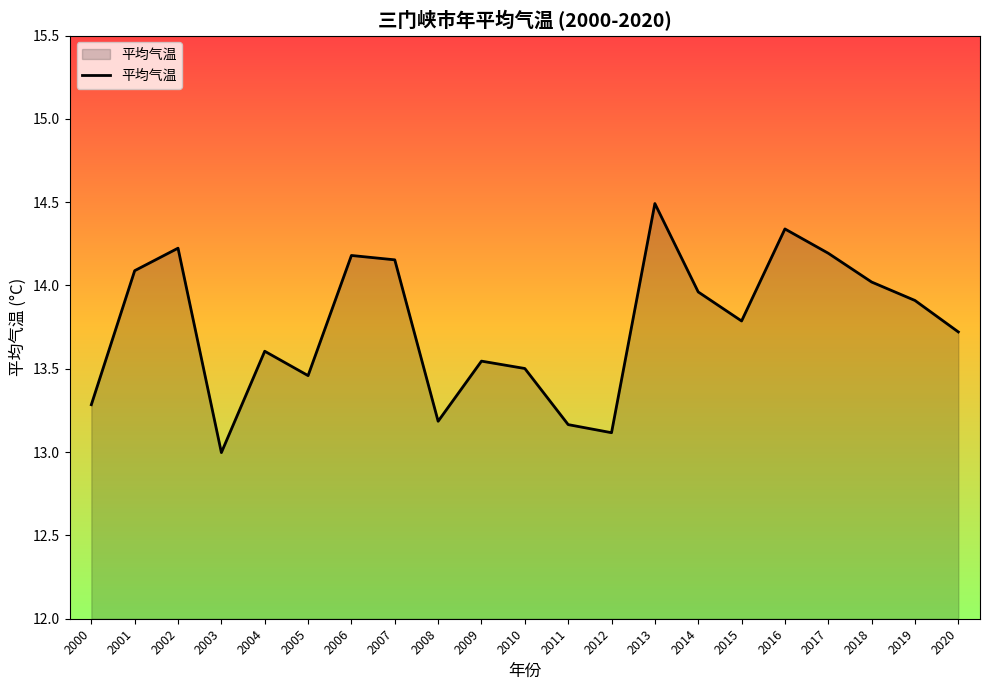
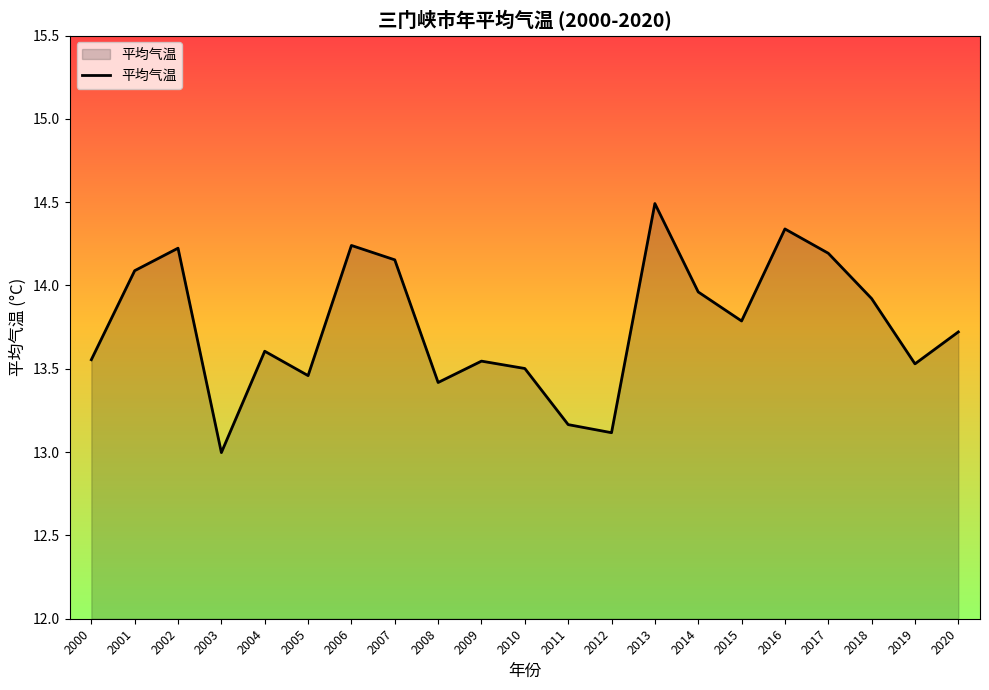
2000: 13.28 -> 13.55
2006: 14.18 -> 14.24
2008: 13.19 -> 13.42
2018: 14.02 -> 13.92
2019: 13.91 -> 13.53
